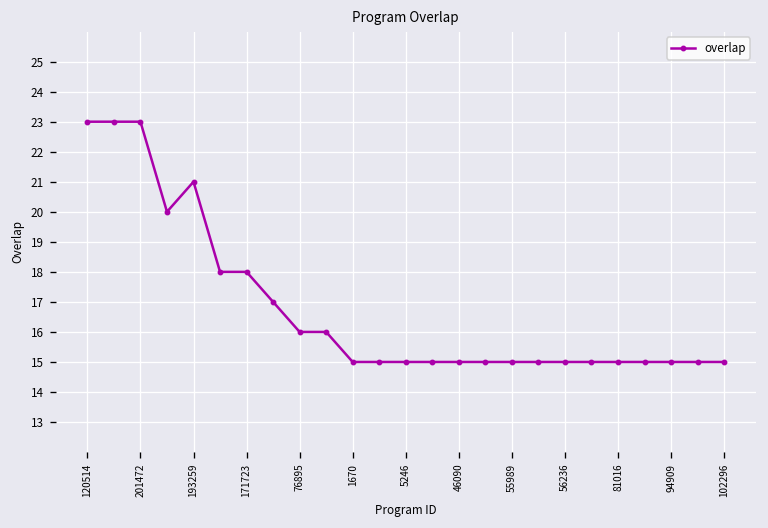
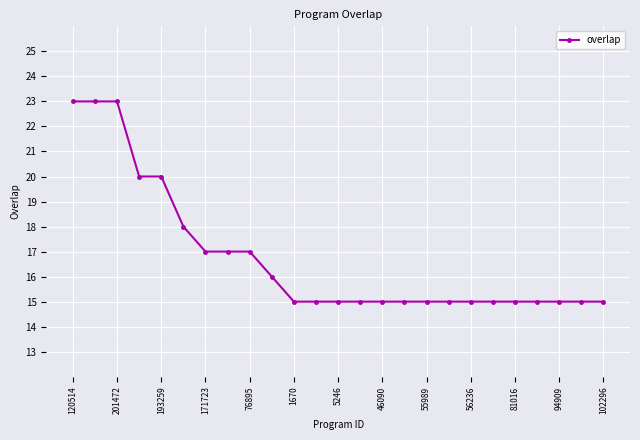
193259: 21 -> 20
171723: 18 -> 17
76895: 16 -> 17
